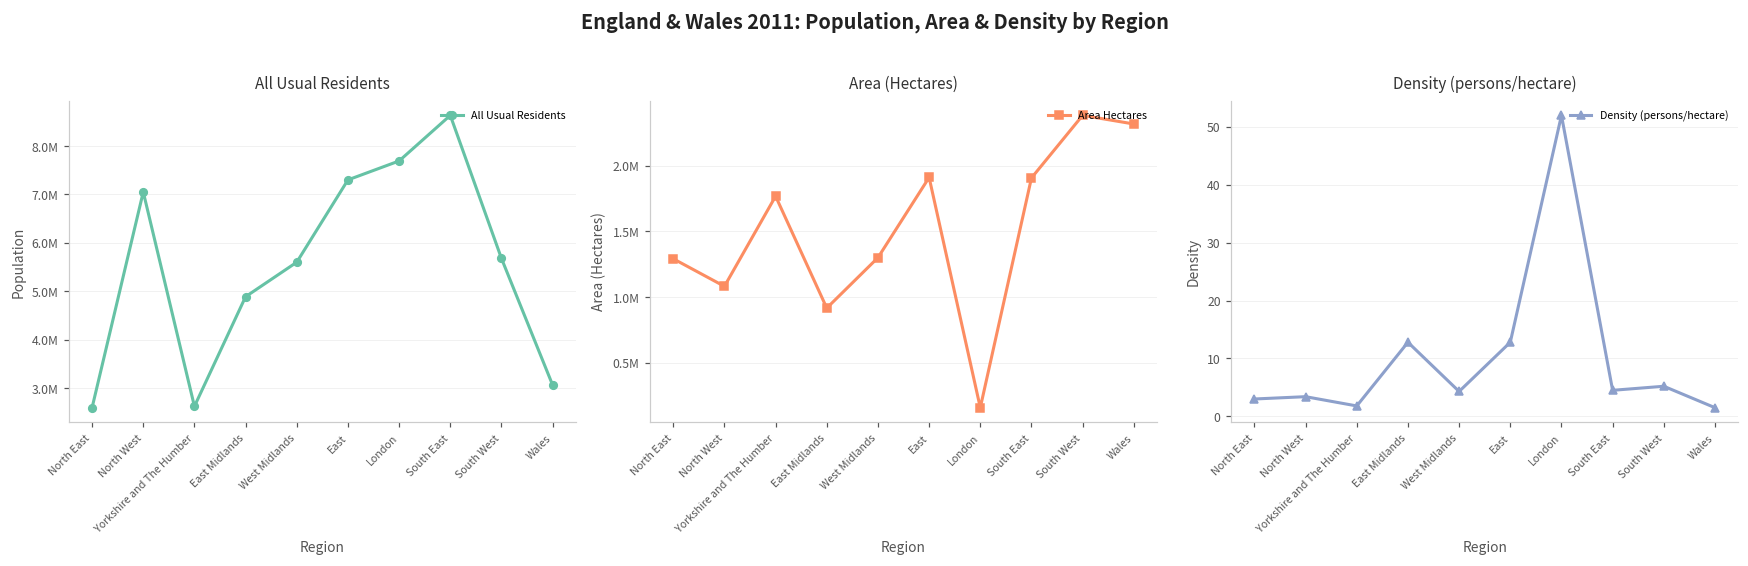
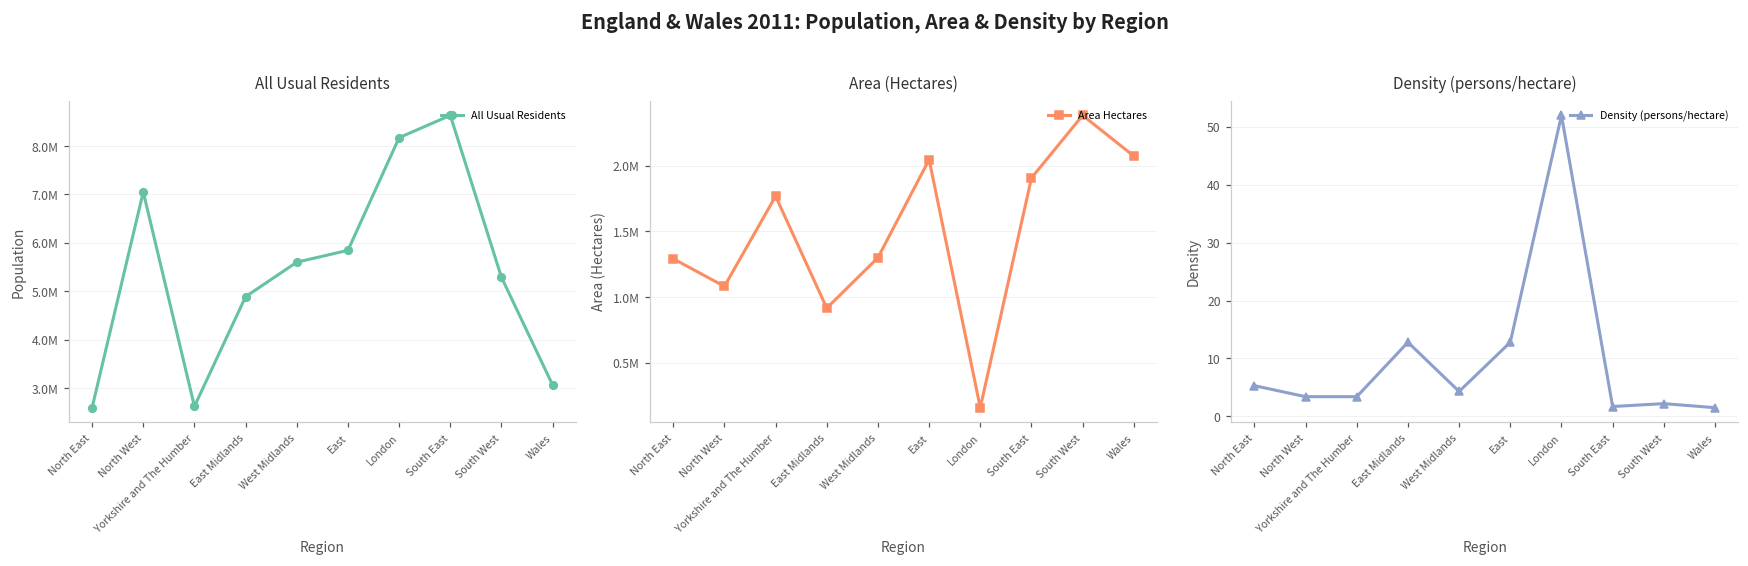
All Usual Residents, East: 7300000 -> 5800000
All Usual Residents, London: 7700000 -> 8200000
All Usual Residents, South West: 5700000 -> 5300000
Area (Hectares), East: 1910000 -> 2050000
Area (Hectares), Wales: 2320000 -> 2070000
Density (persons/hectare), North East: 3 -> 5
Density (persons/hectare), Yorkshire and The Humber: 2 -> 3
Density (persons/hectare), South East: 5 -> 2
Density (persons/hectare), South West: 5 -> 2
